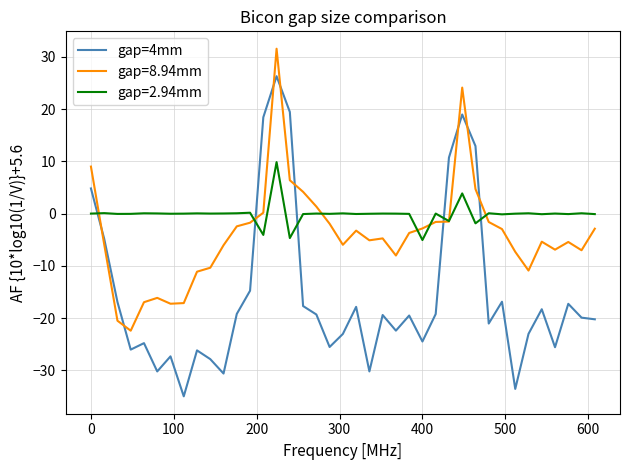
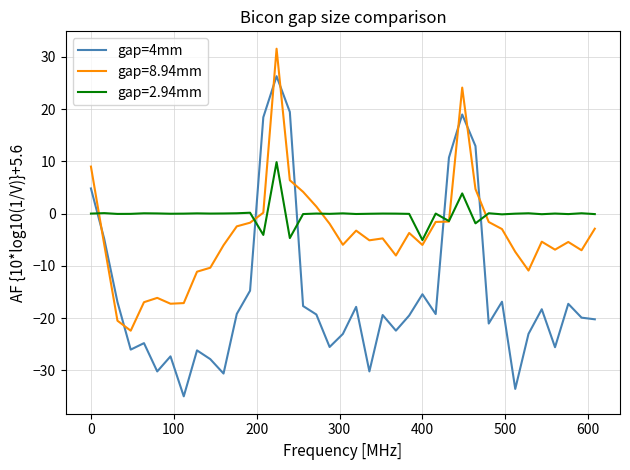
gap=4mm, 400: -24 -> -15
gap=8.94mm, 400: -3 -> -6
